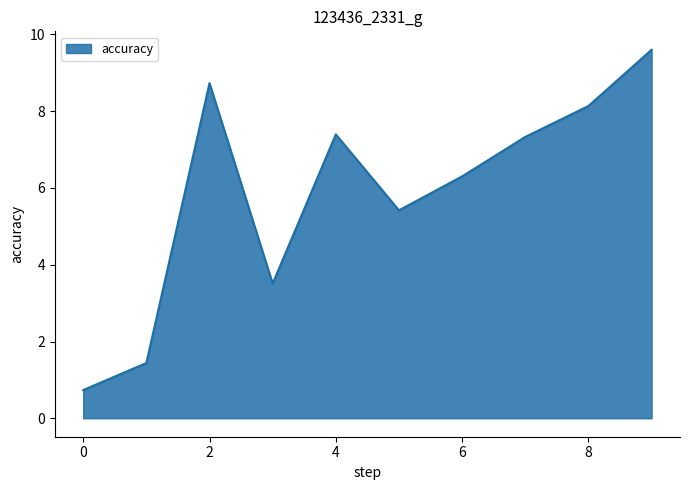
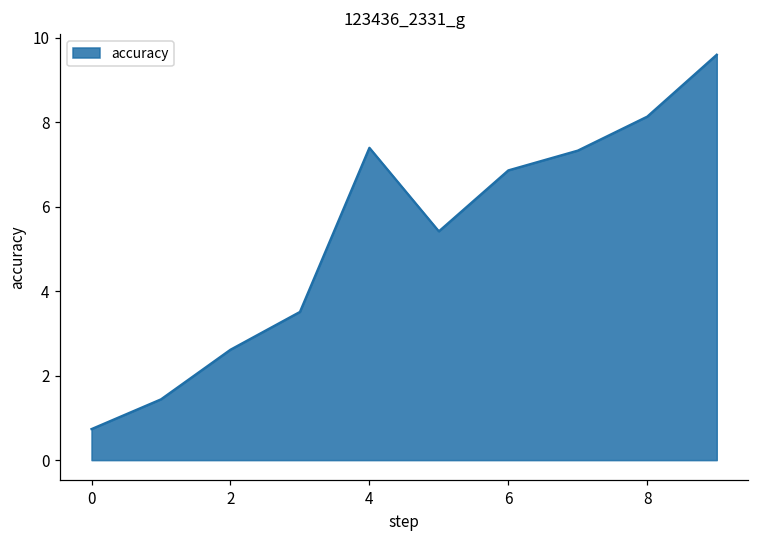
2: 8.7 -> 2.6
6: 6.3 -> 6.9
